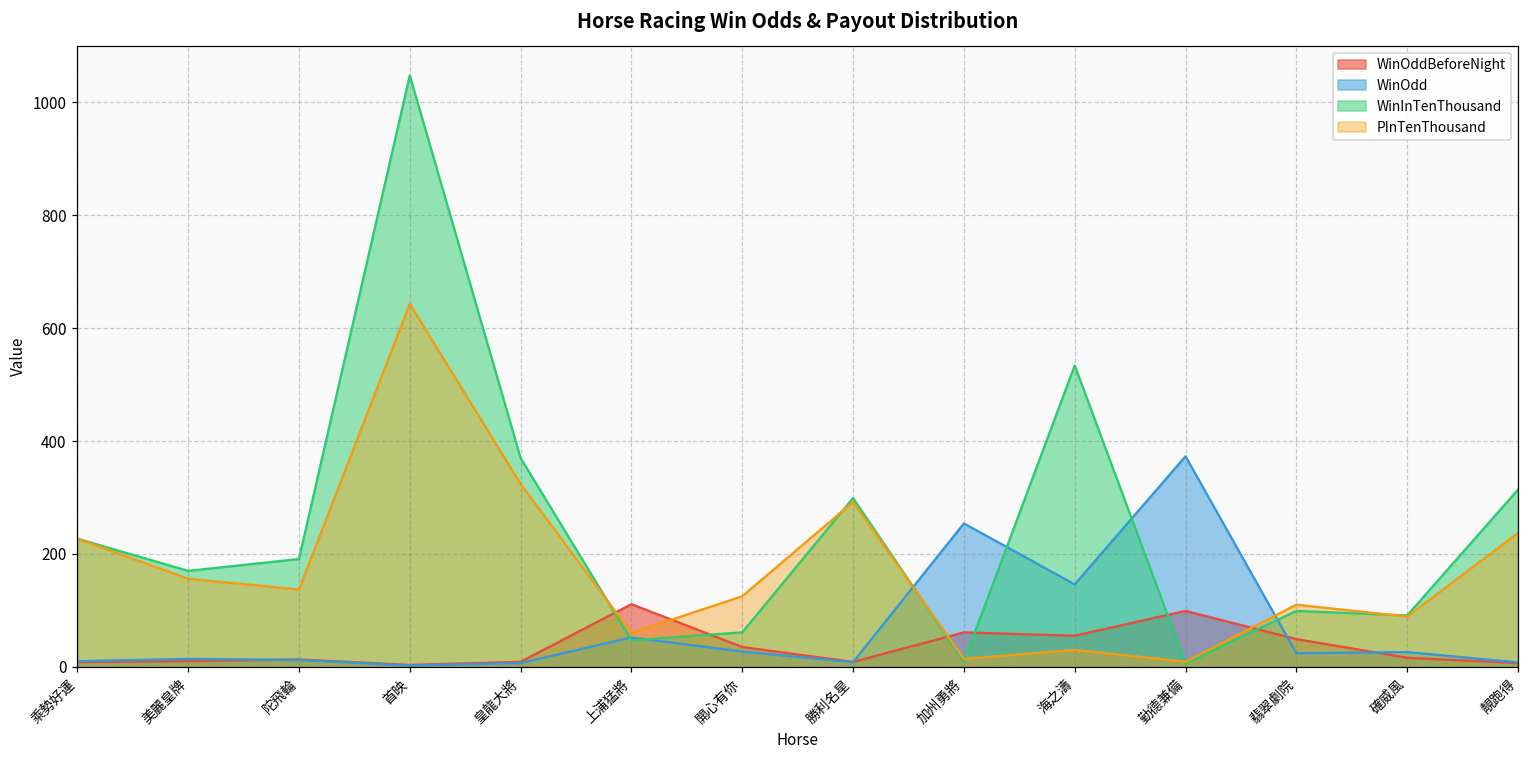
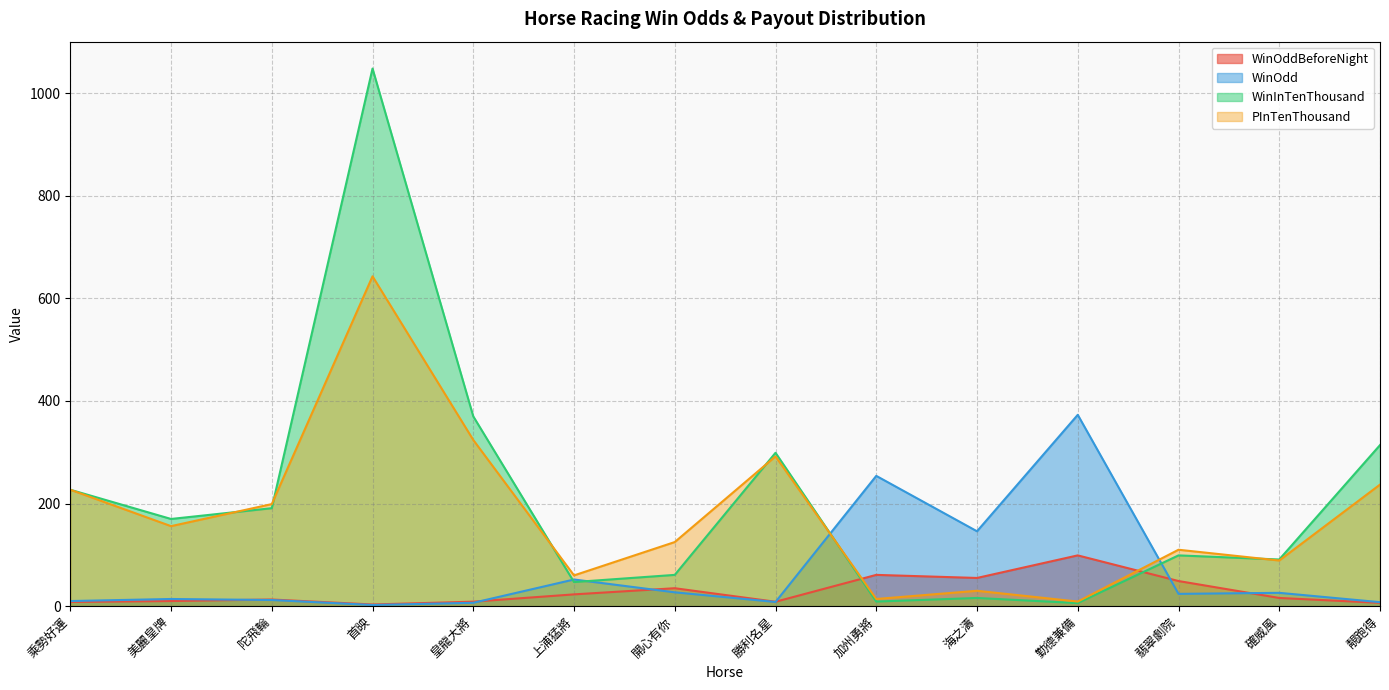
PInTenThousand, 陀飛輪: 140 -> 200
WinOddBeforeNight, 上浦猛將: 110 -> 20
WinInTenThousand, 海之濤: 530 -> 20
